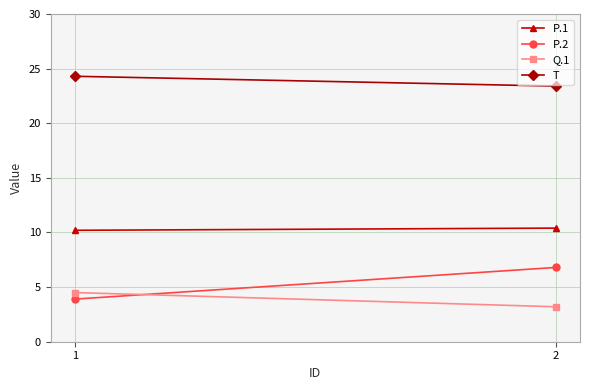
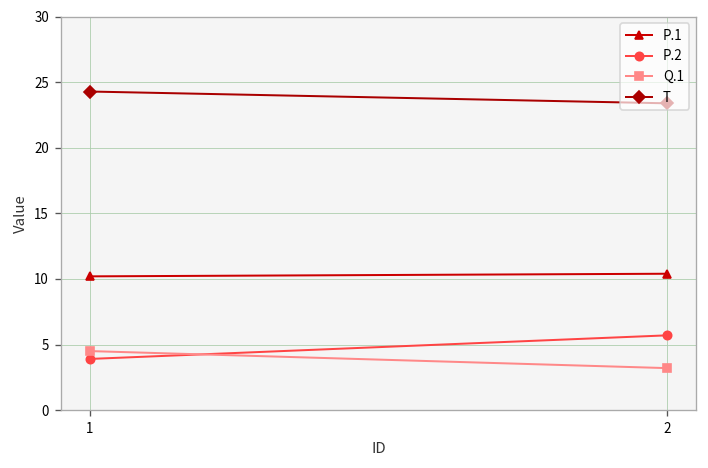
P.2, 2: 6.8 -> 5.7
